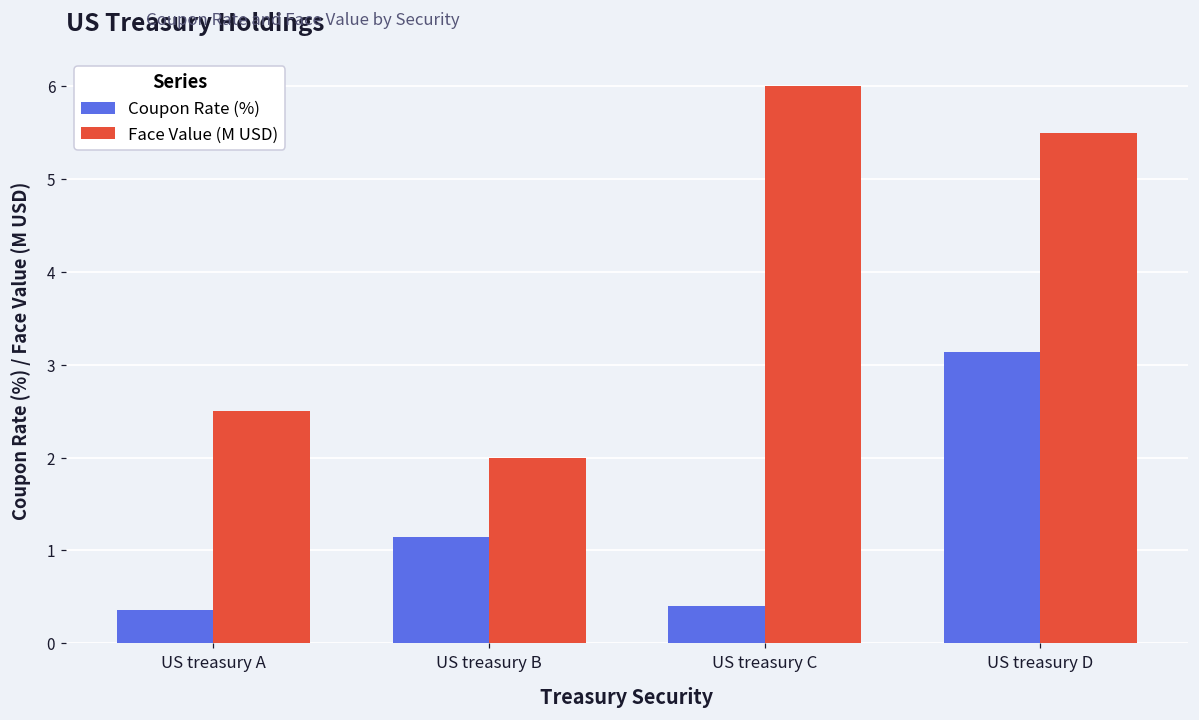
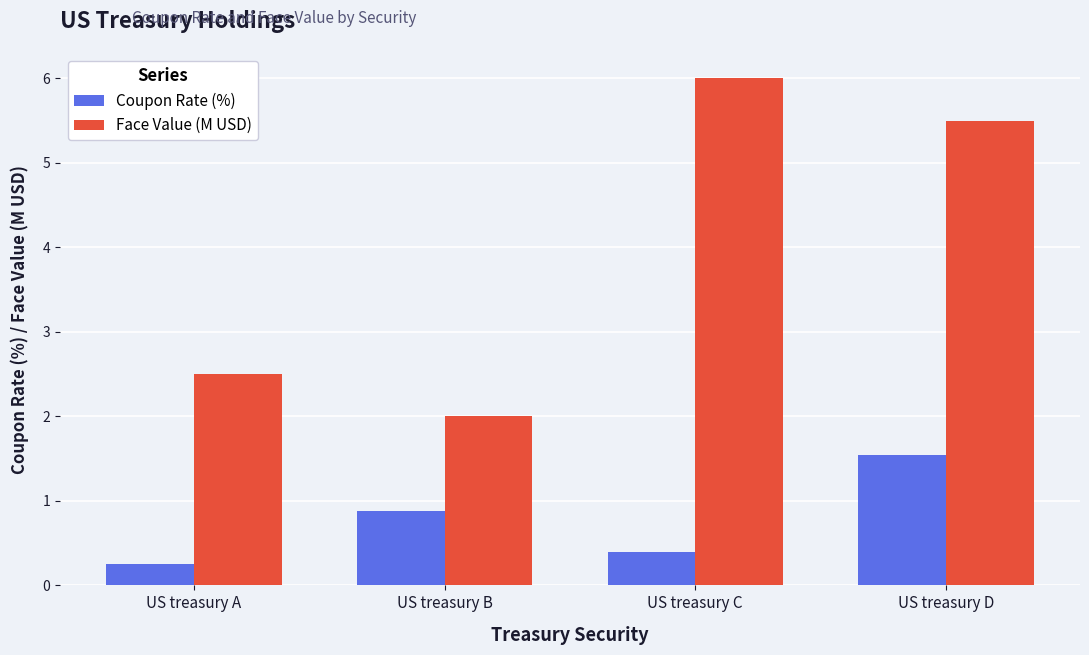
Coupon Rate (%), US treasury A: 0.4 -> 0.3
Coupon Rate (%), US treasury B: 1.2 -> 0.9
Coupon Rate (%), US treasury D: 3.1 -> 1.5
